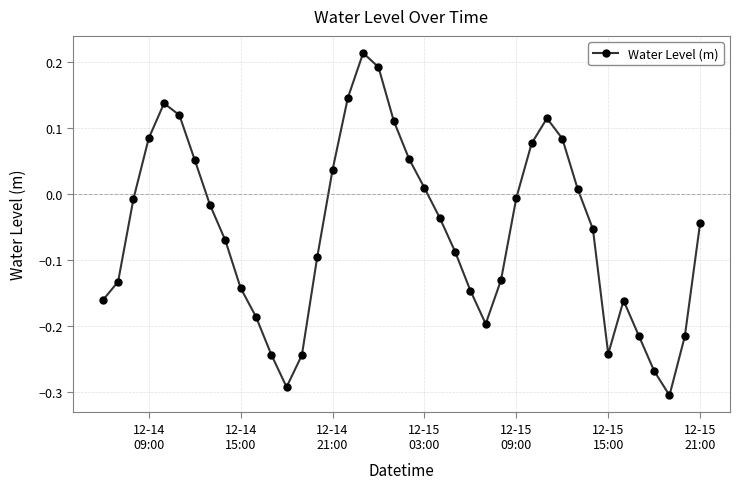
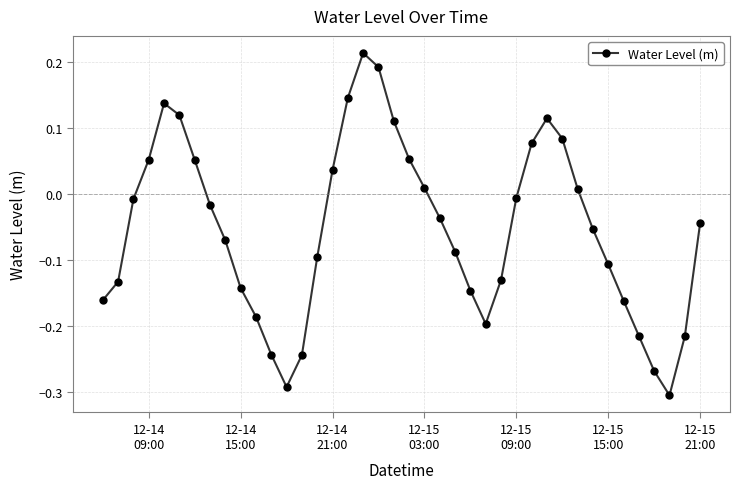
12-14 09:00: 0.08 -> 0.05
12-15 15:00: -0.24 -> -0.11
